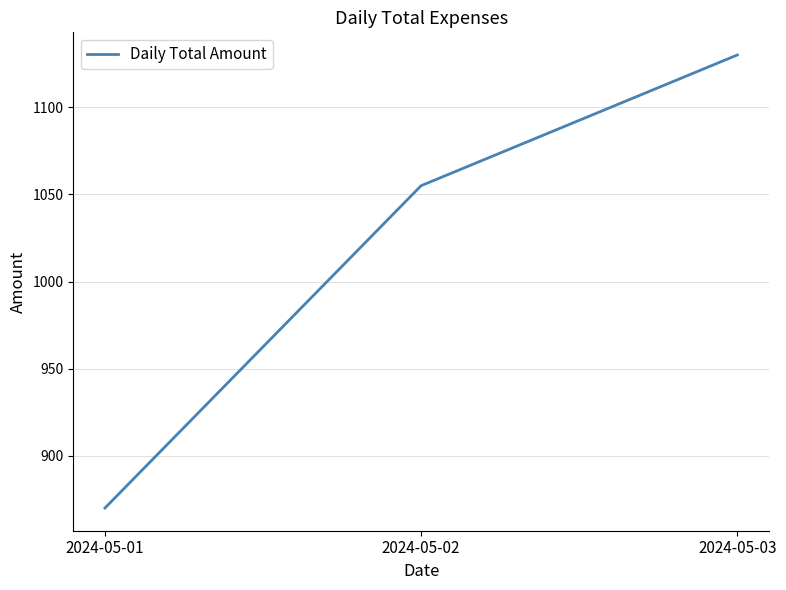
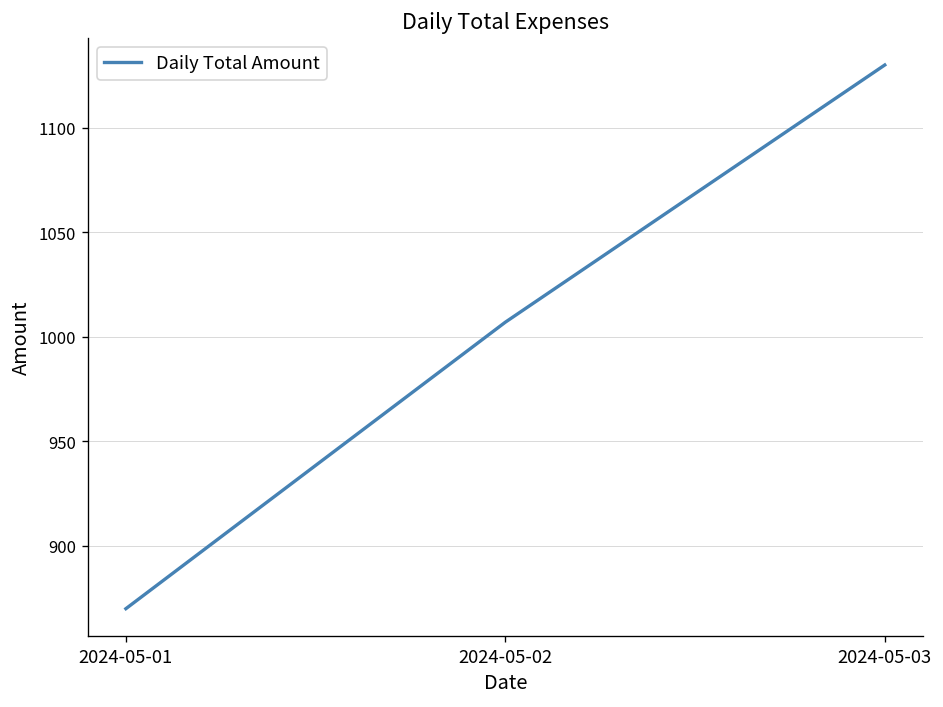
2024-05-02: 1055 -> 1007
